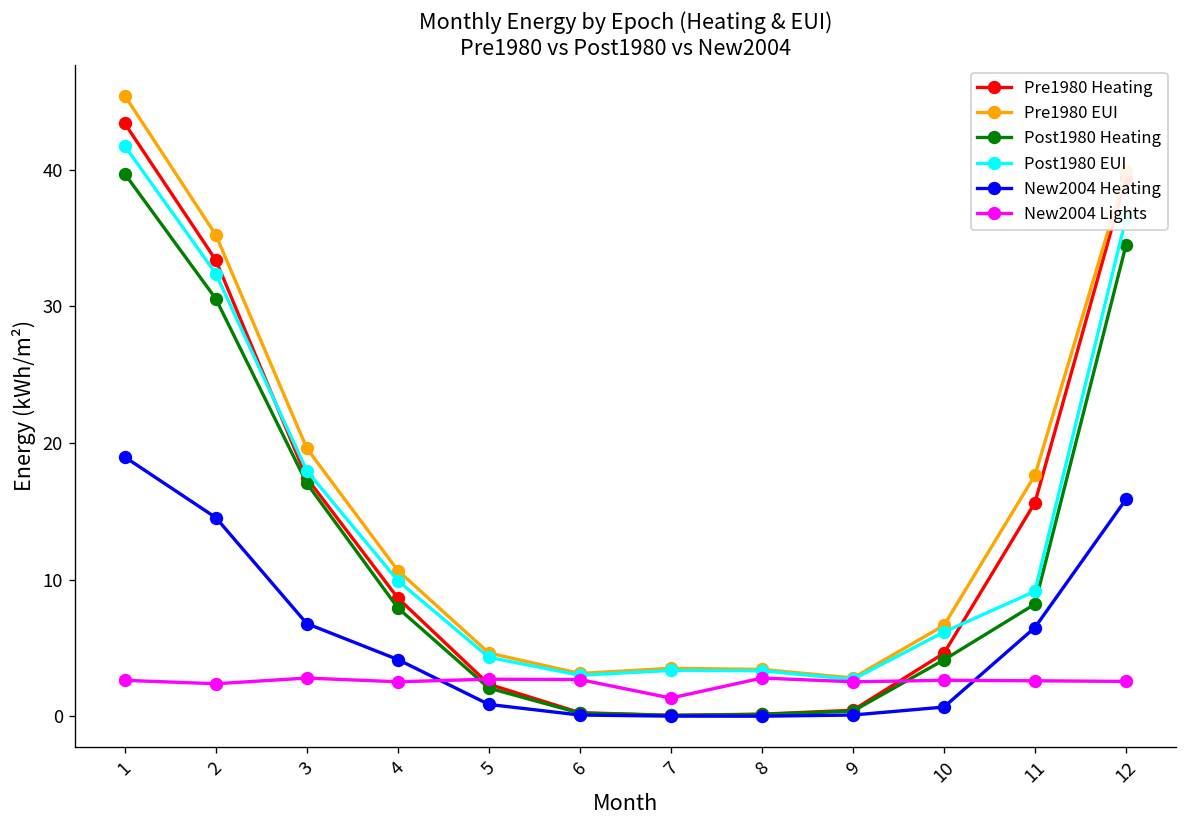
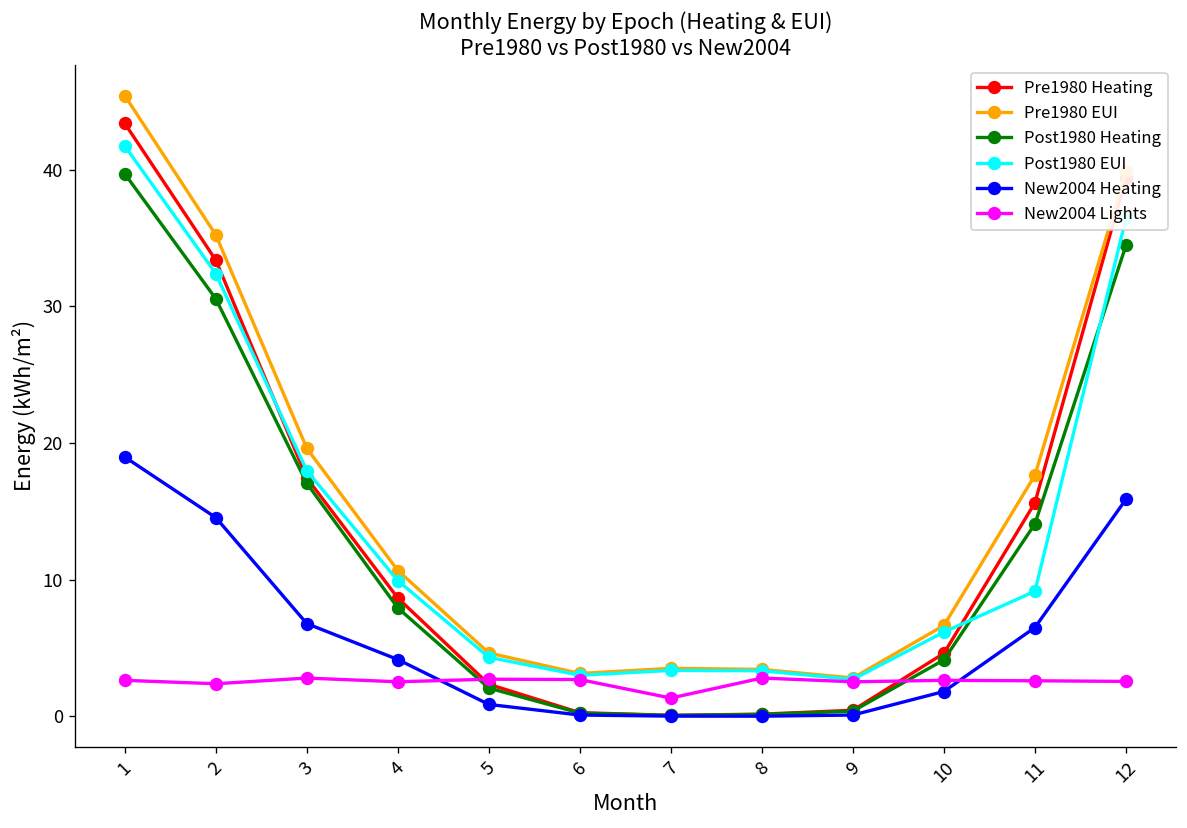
New2004 Heating, 10: 0.7 -> 1.8
Post1980 Heating, 11: 8.2 -> 14.1
